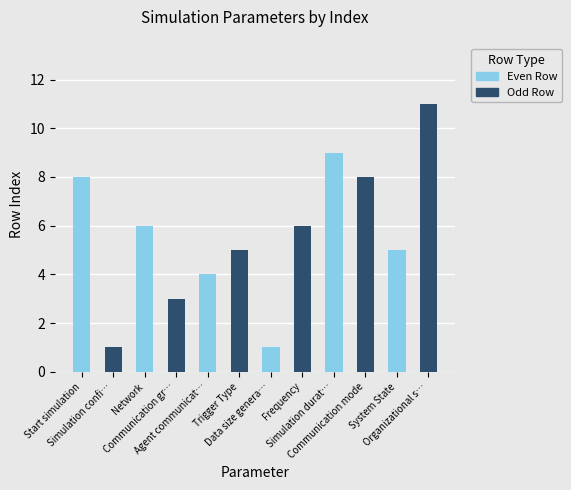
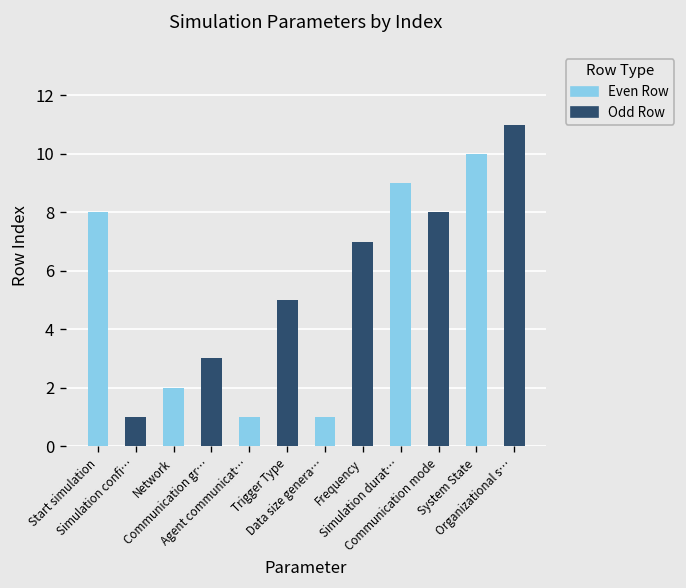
Network: 6 -> 2
Agent communicat…: 4 -> 1
Frequency: 6 -> 7
System State: 5 -> 10
